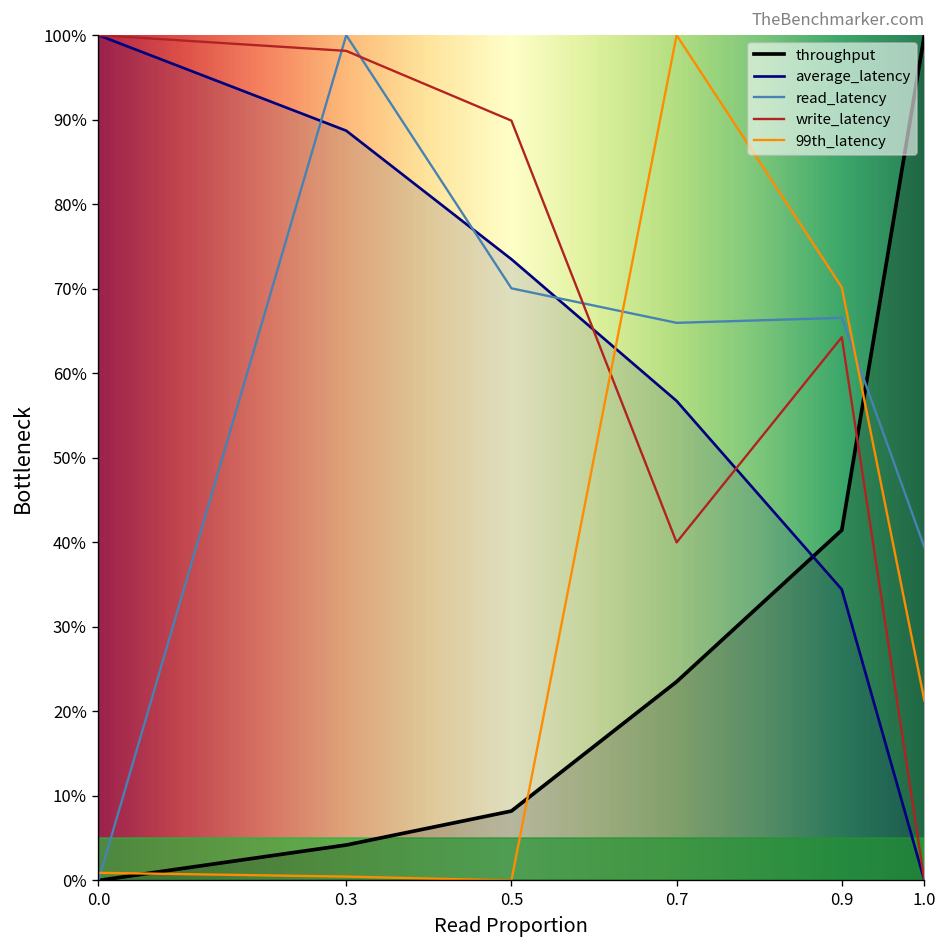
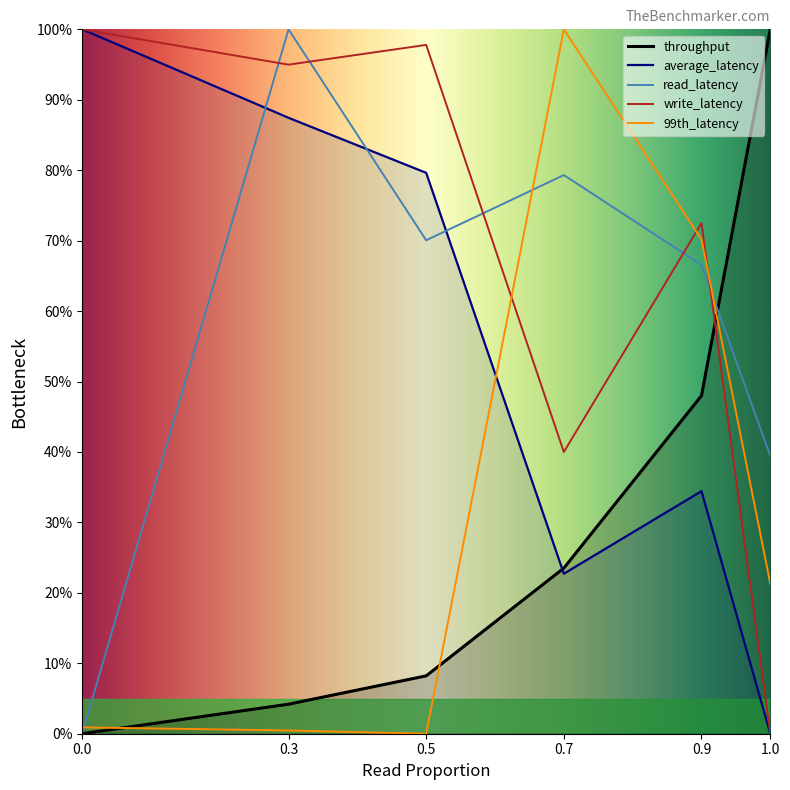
average_latency, 0.3: 89% -> 87%
write_latency, 0.3: 98% -> 95%
average_latency, 0.5: 73% -> 80%
write_latency, 0.5: 90% -> 98%
average_latency, 0.7: 57% -> 23%
read_latency, 0.7: 66% -> 79%
throughput, 0.9: 41% -> 48%
write_latency, 0.9: 64% -> 72%
